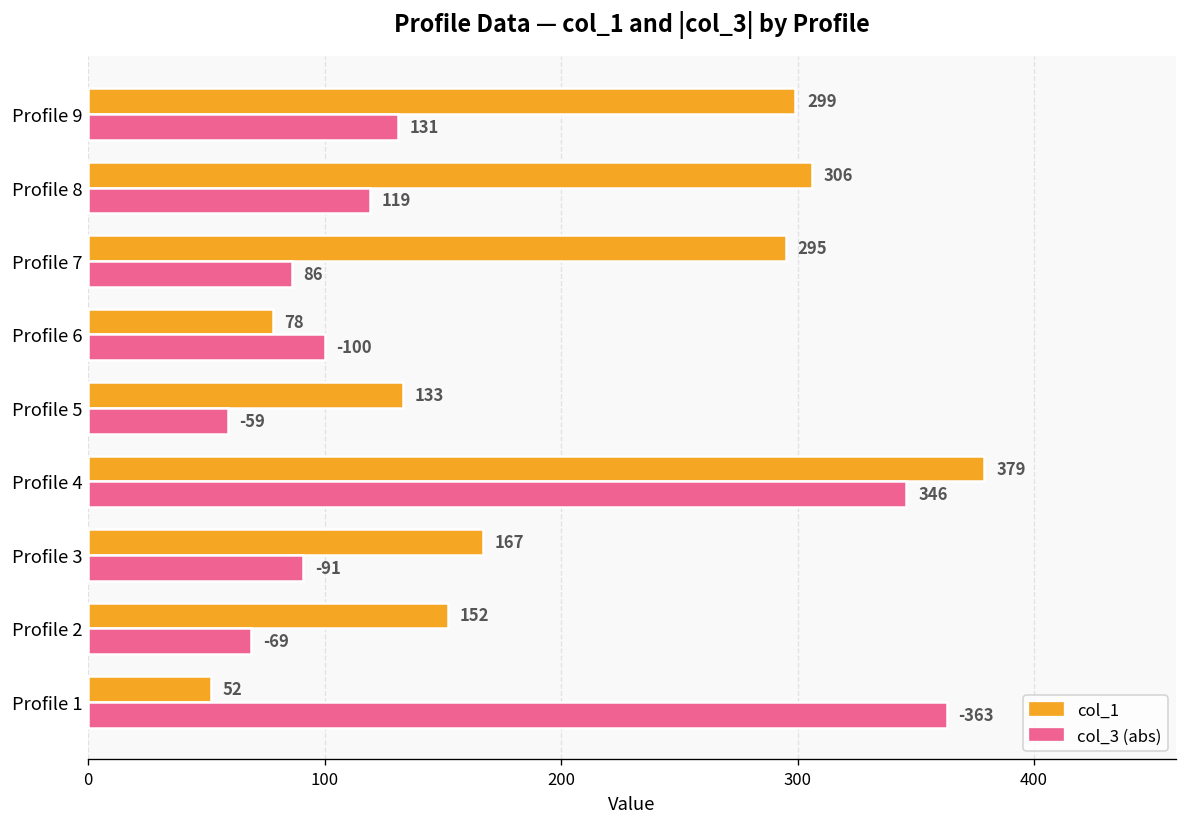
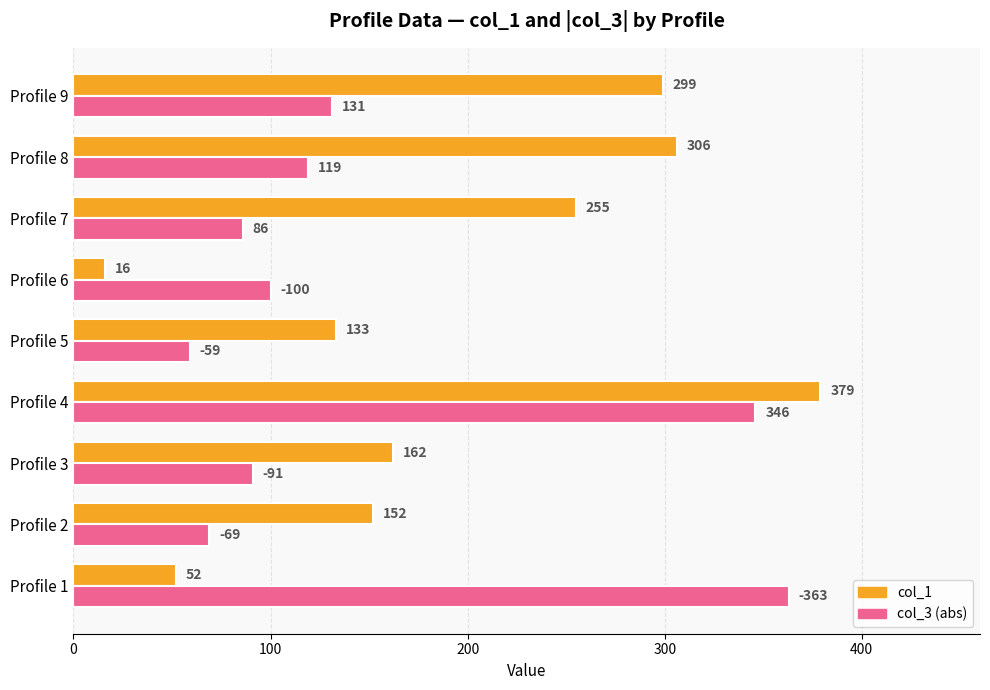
col_1, Profile 7: 295 -> 255
col_1, Profile 6: 78 -> 16
col_1, Profile 3: 167 -> 162
